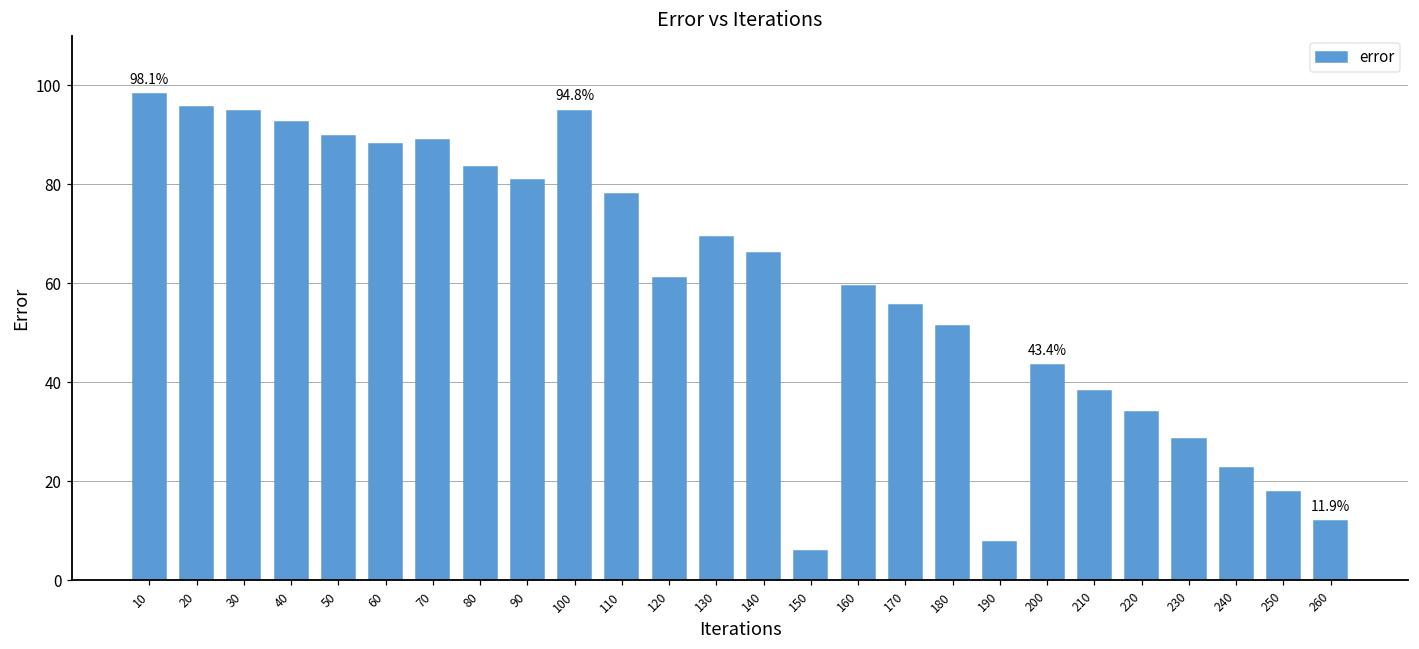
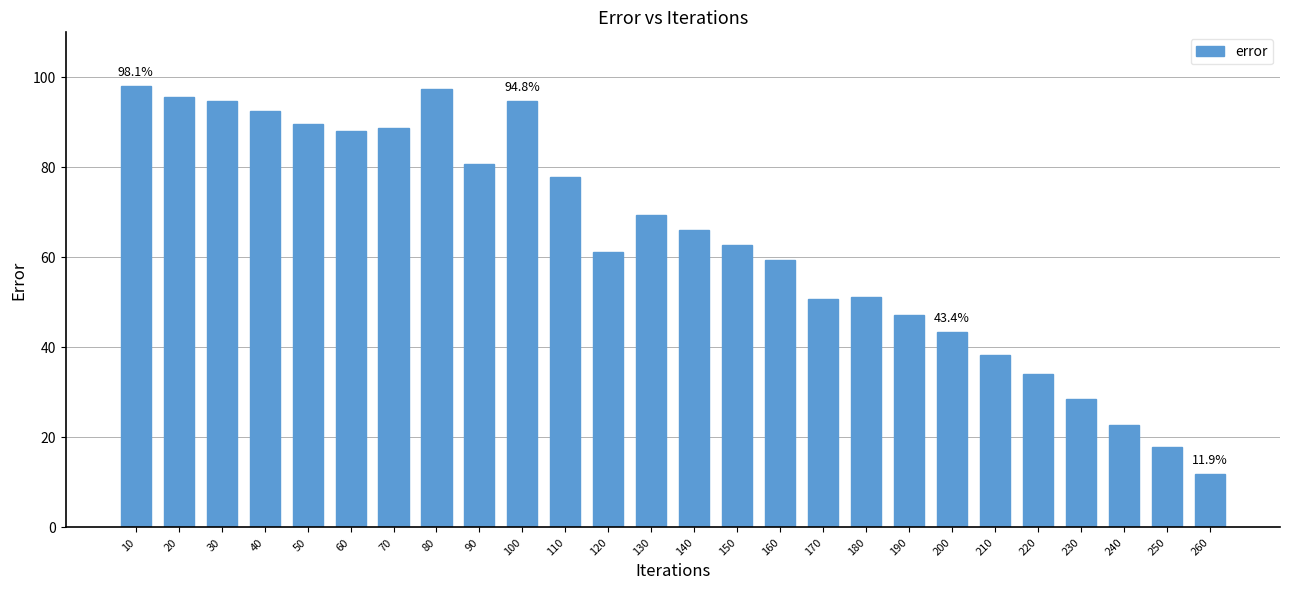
80: 83 -> 97
150: 6 -> 63
170: 56 -> 51
190: 8 -> 47
